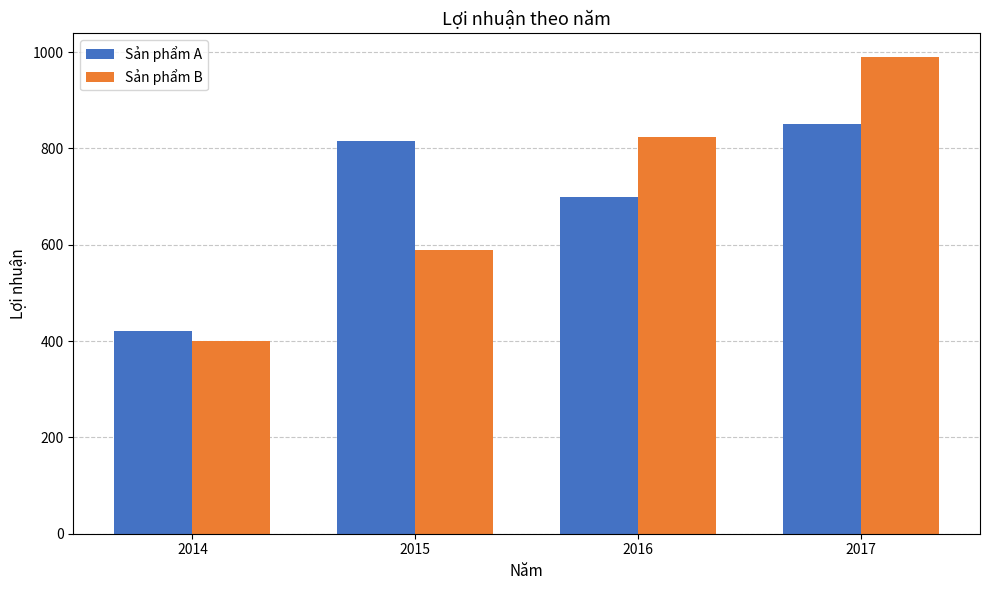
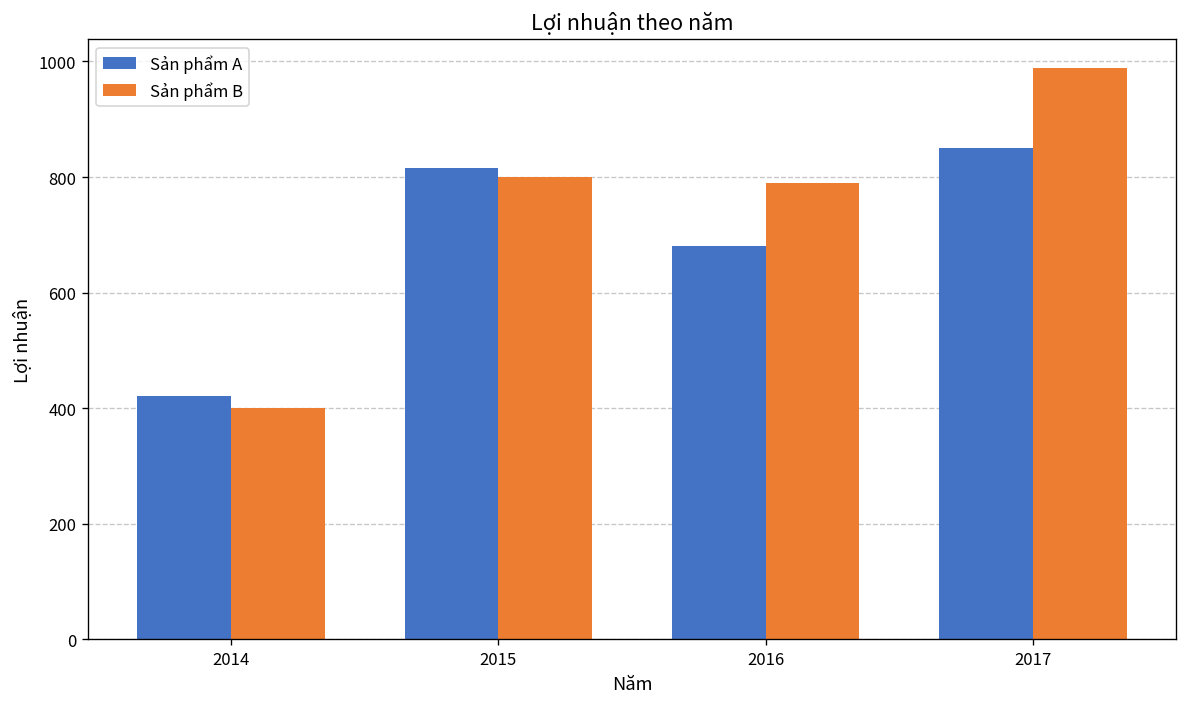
Sản phẩm B, 2015: 590 -> 800
Sản phẩm A, 2016: 700 -> 680
Sản phẩm B, 2016: 820 -> 790
